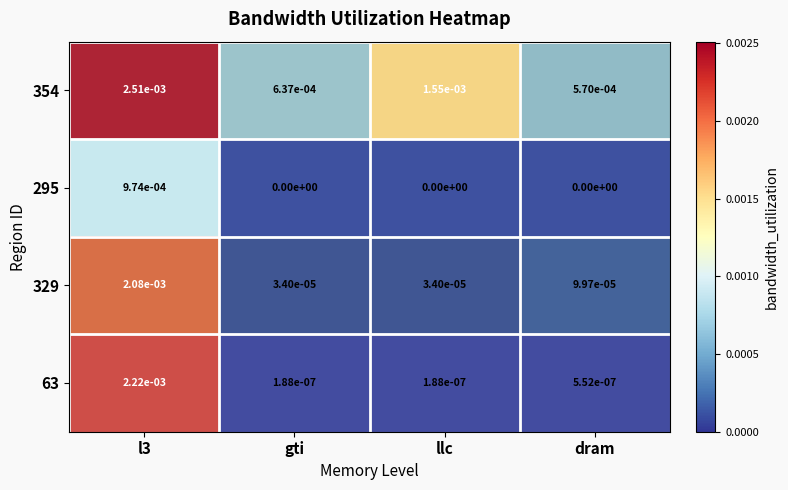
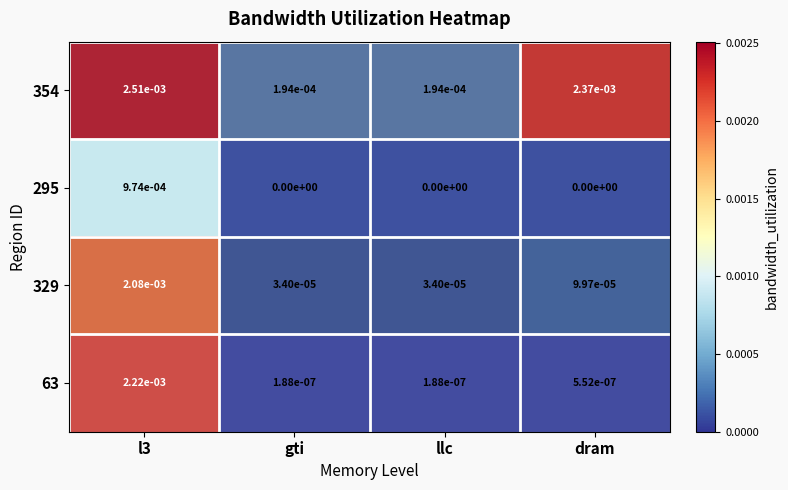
354, gti: 6.37e-04 -> 1.94e-04
354, llc: 1.55e-03 -> 1.94e-04
354, dram: 5.70e-04 -> 2.37e-03
